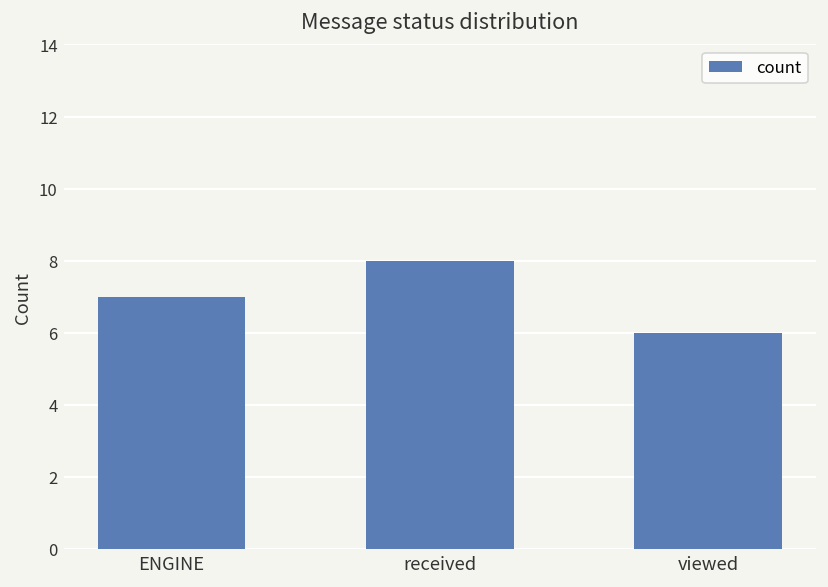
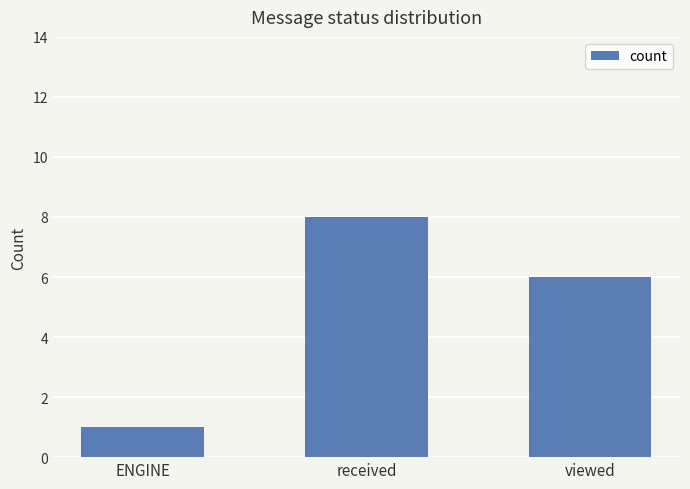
ENGINE: 7 -> 1
